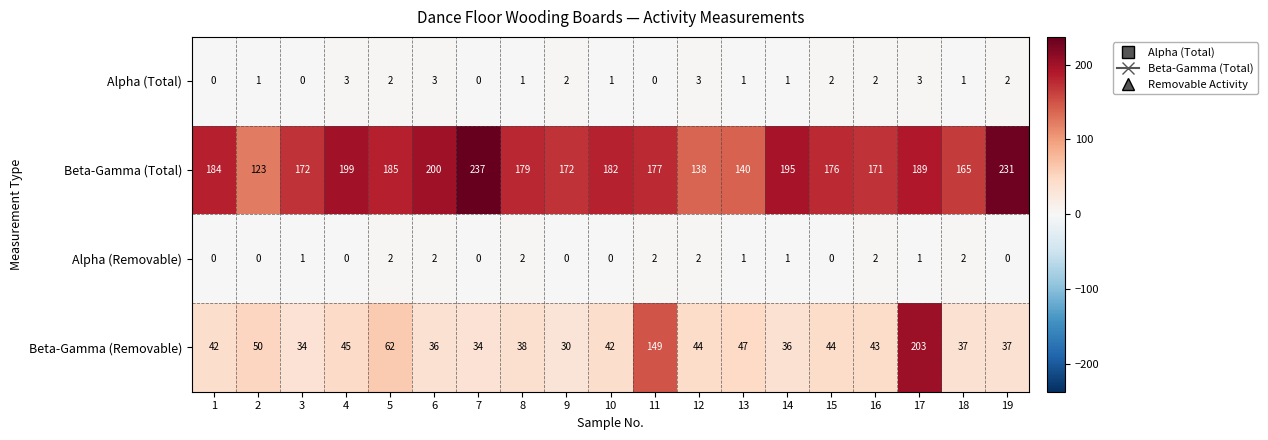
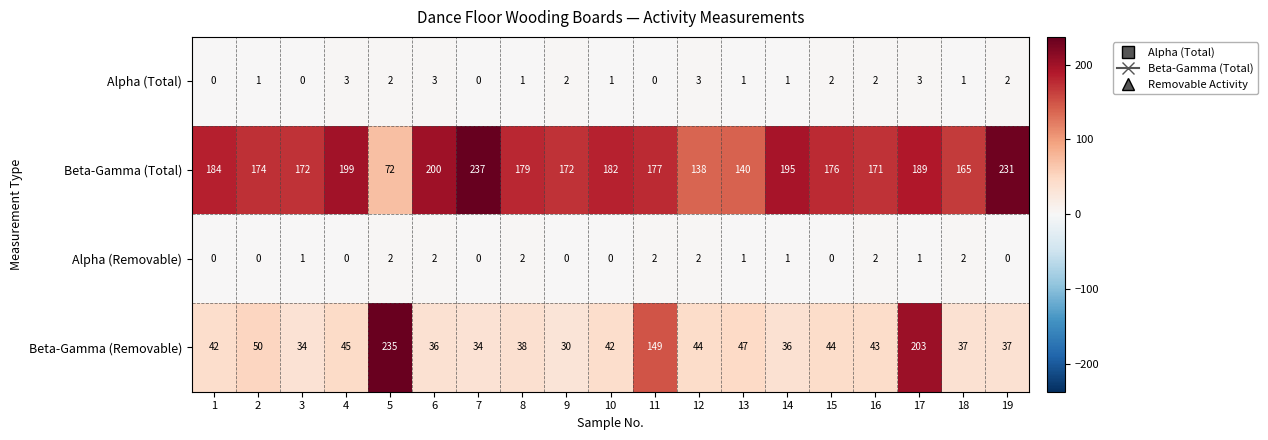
Beta-Gamma (Total), 2: 123 -> 174
Beta-Gamma (Total), 5: 185 -> 72
Beta-Gamma (Removable), 5: 62 -> 235
